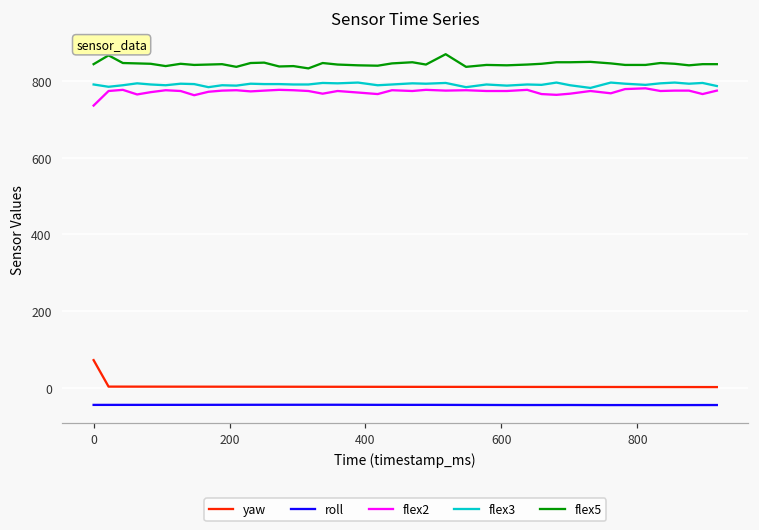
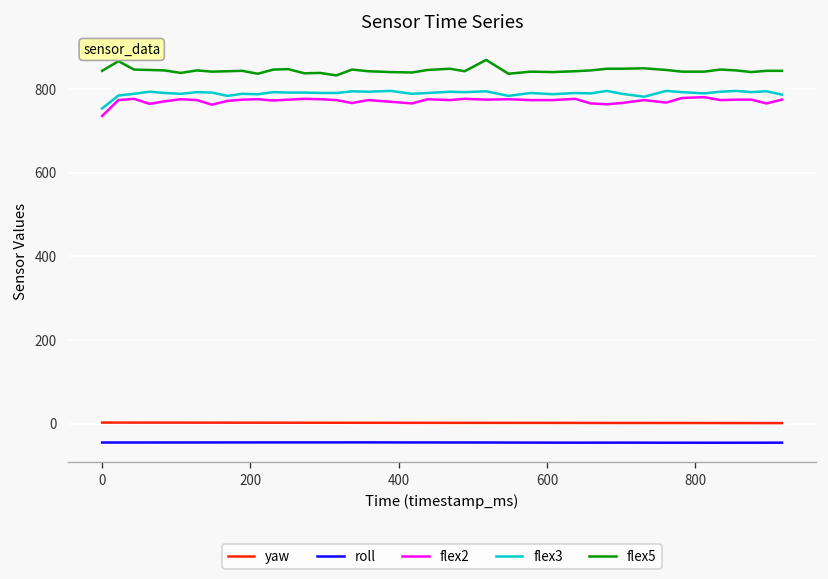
yaw, 0: 70 -> 0
flex3, 0: 790 -> 750
